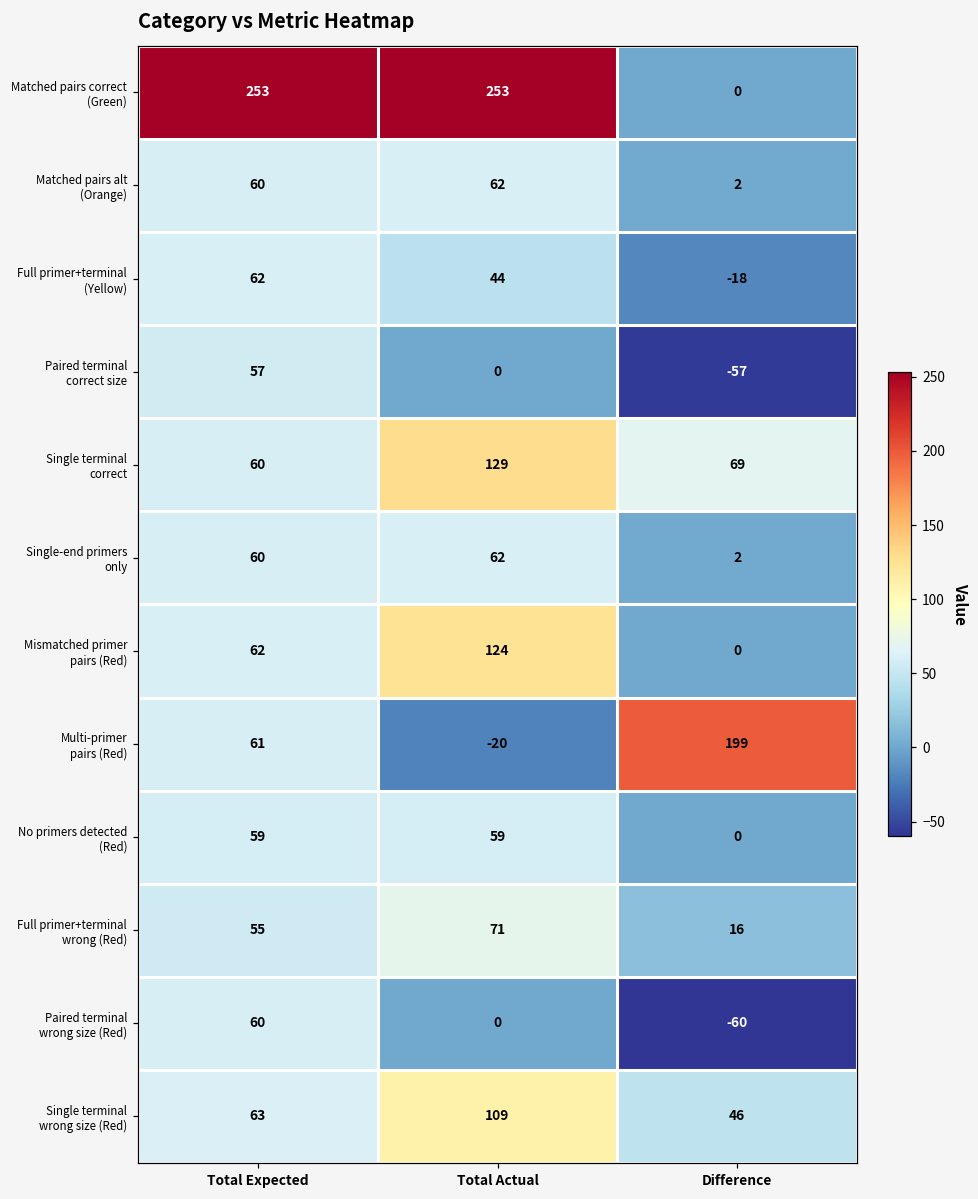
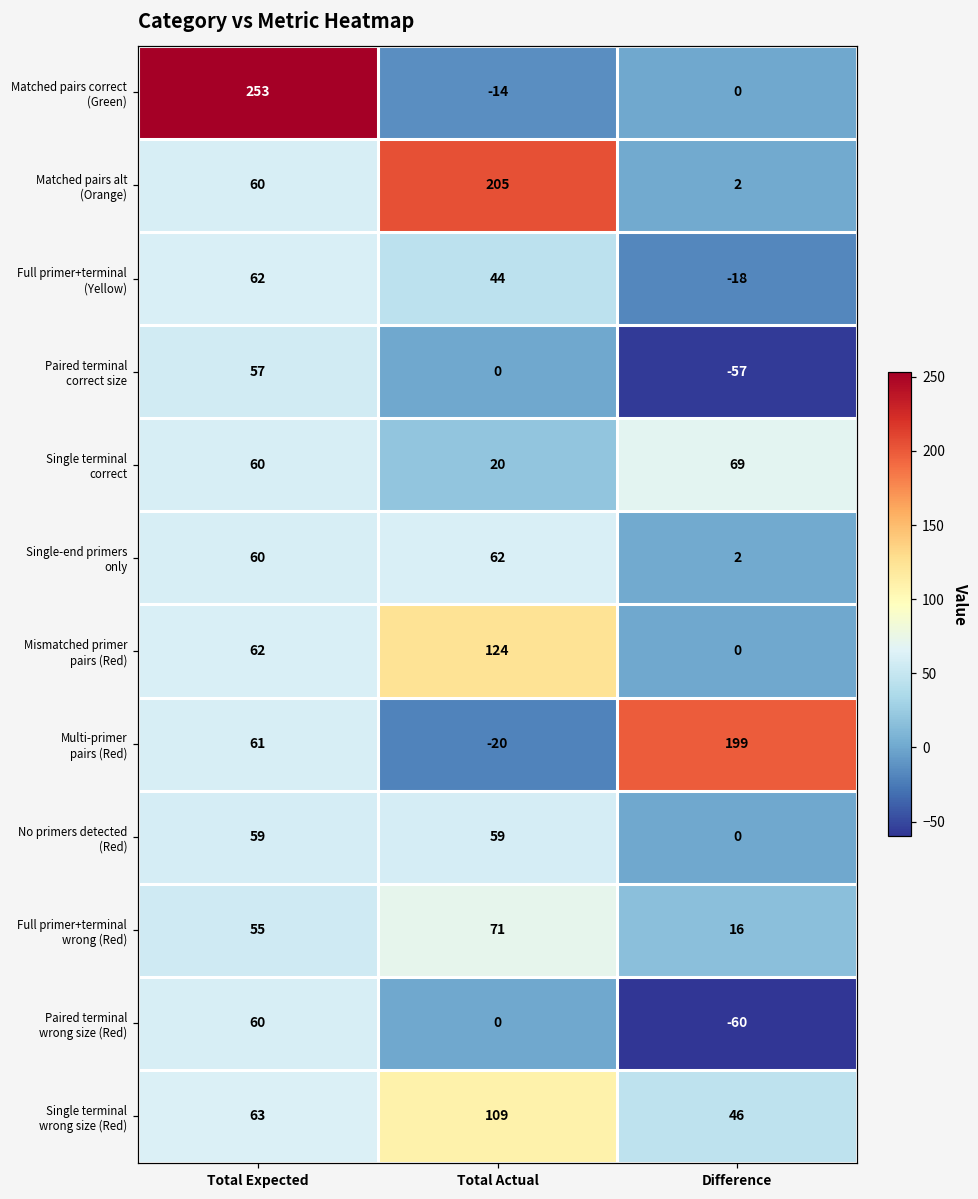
Matched pairs correct (Green), Total Actual: 253 -> -14
Matched pairs alt (Orange), Total Actual: 62 -> 205
Single terminal correct, Total Actual: 129 -> 20
